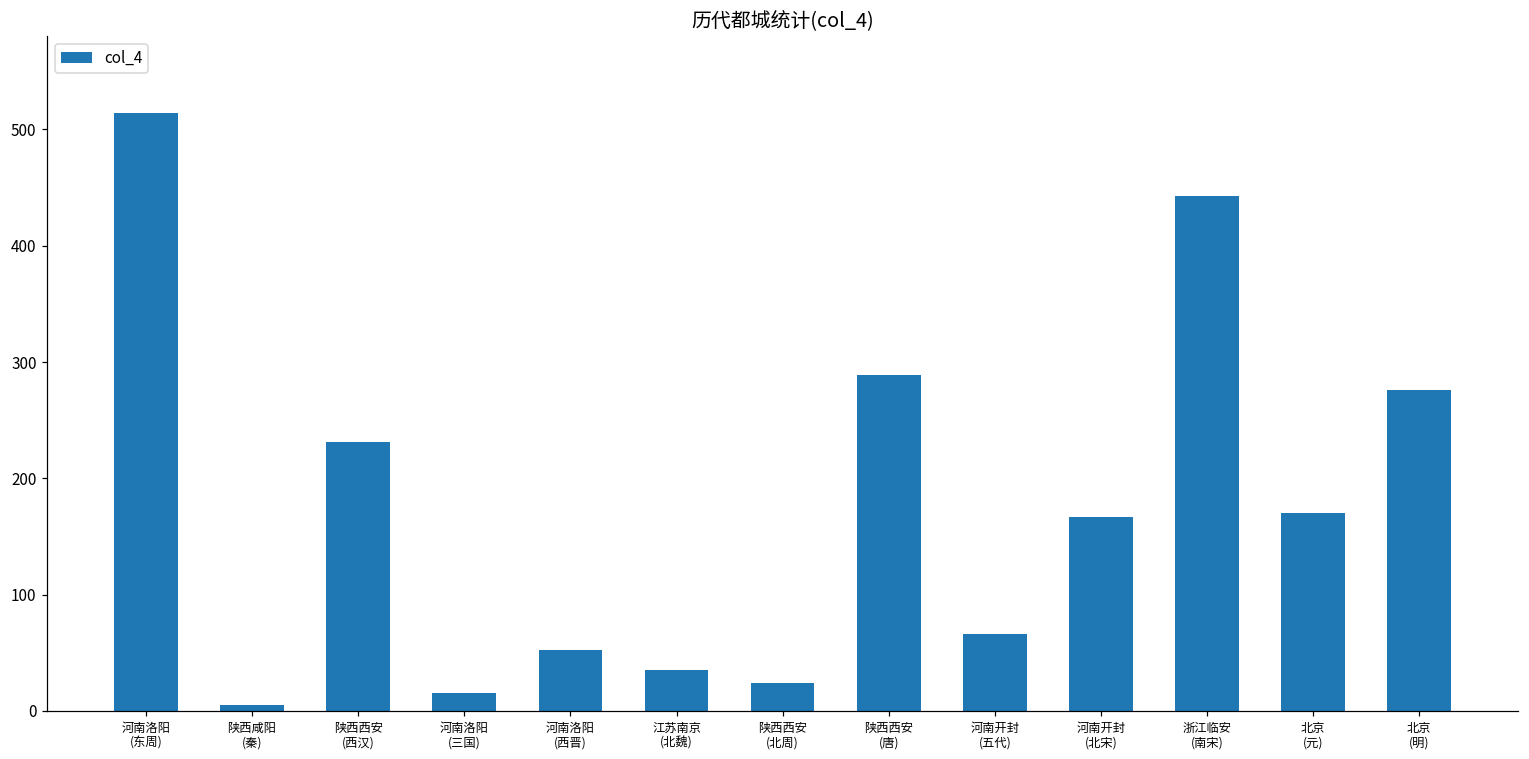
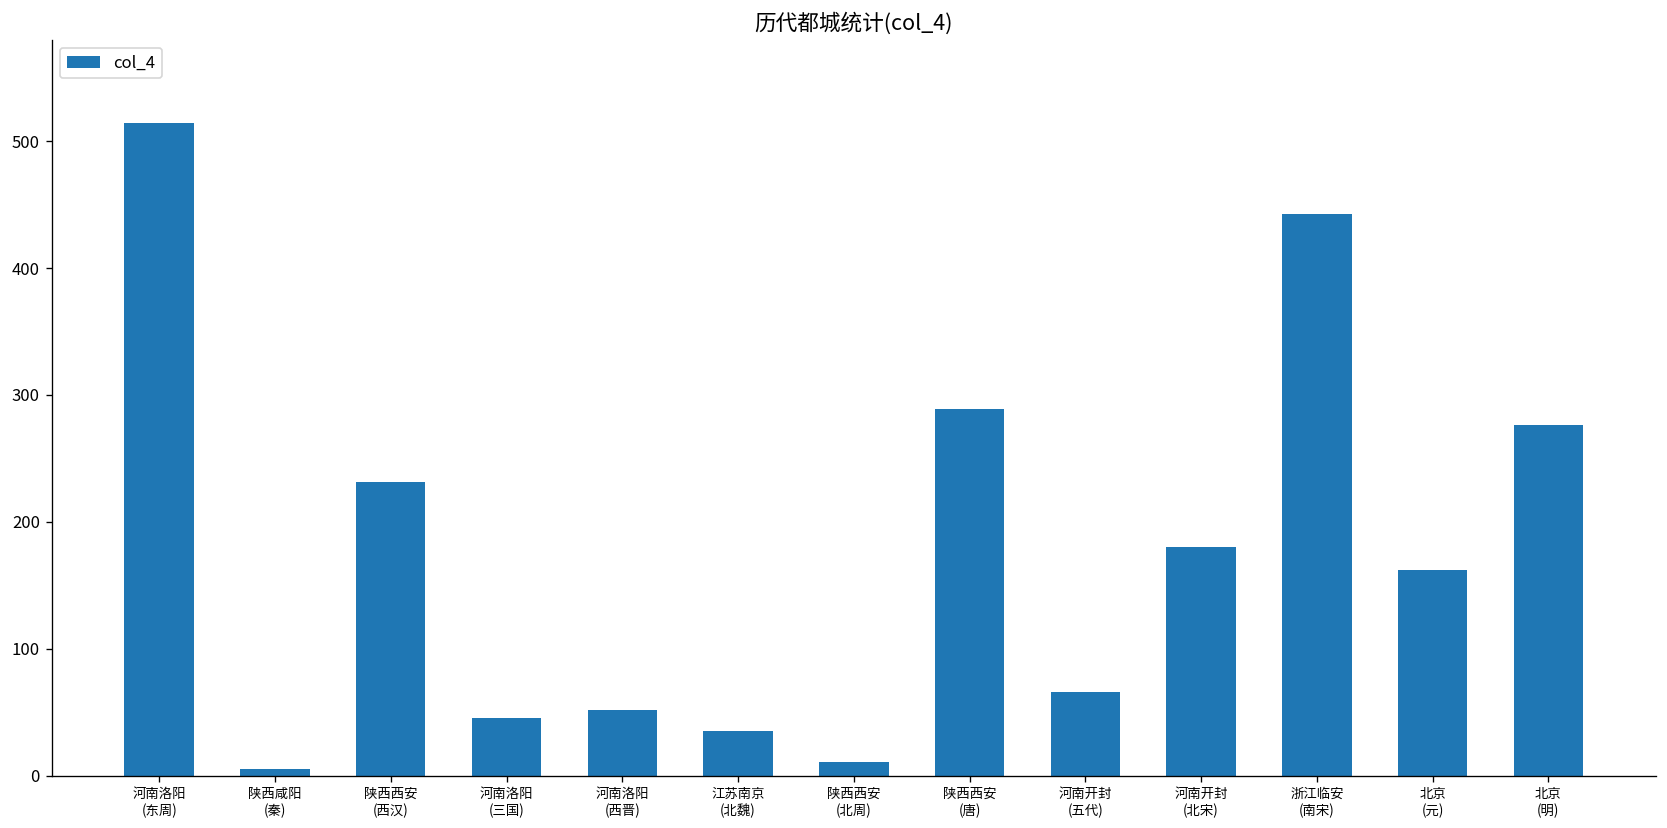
河南洛阳 (三国): 15 -> 45
陕西西安 (北周): 24 -> 11
河南开封 (北宋): 167 -> 180
北京 (元): 170 -> 162
